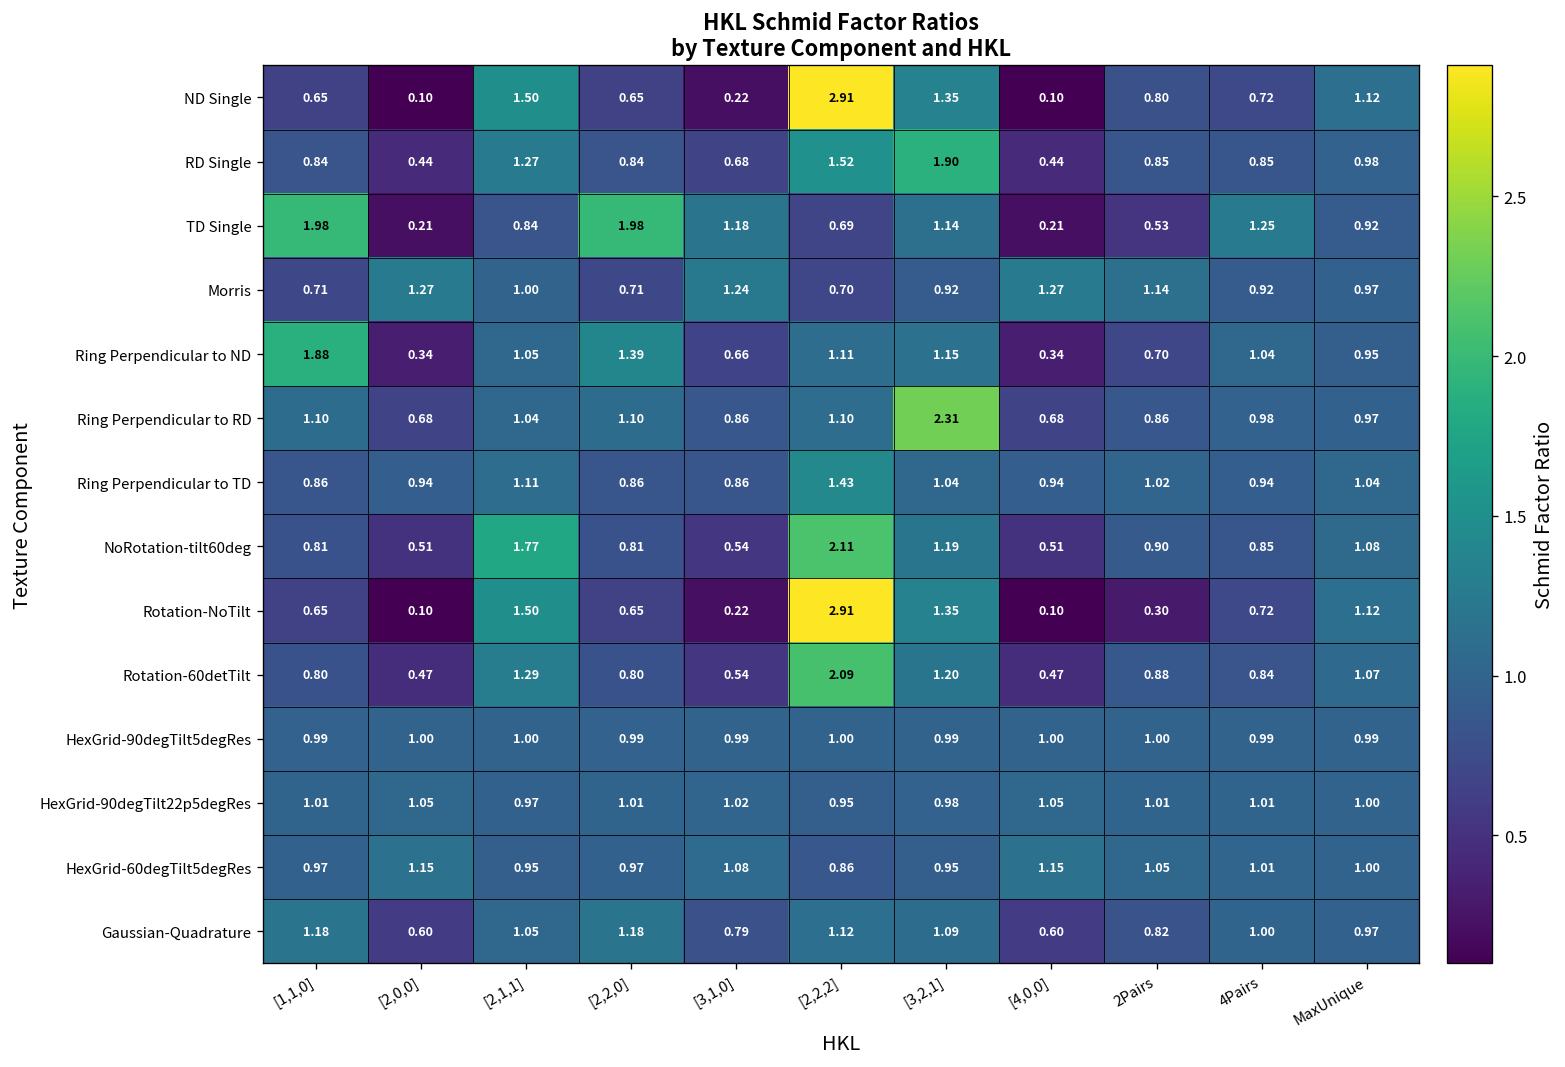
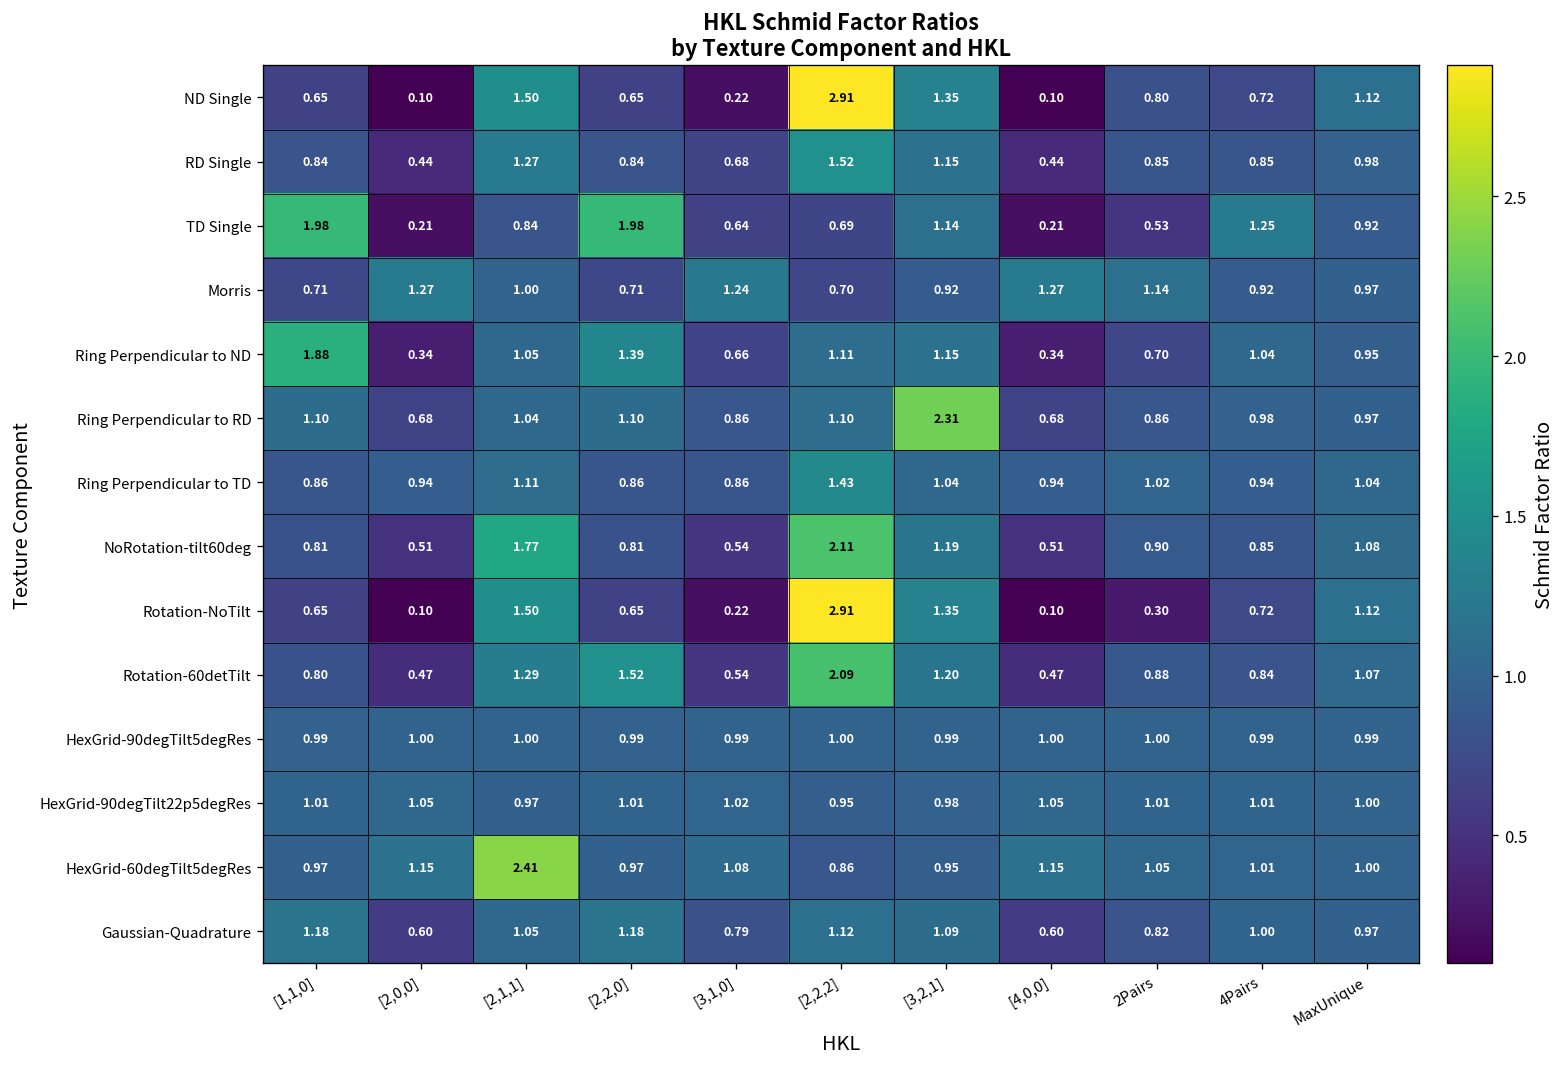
RD Single, [3,2,1]: 1.90 -> 1.15
TD Single, [3,1,0]: 1.18 -> 0.64
Rotation-60detTilt, [2,2,0]: 0.80 -> 1.52
HexGrid-60degTilt5degRes, [2,1,1]: 0.95 -> 2.41
